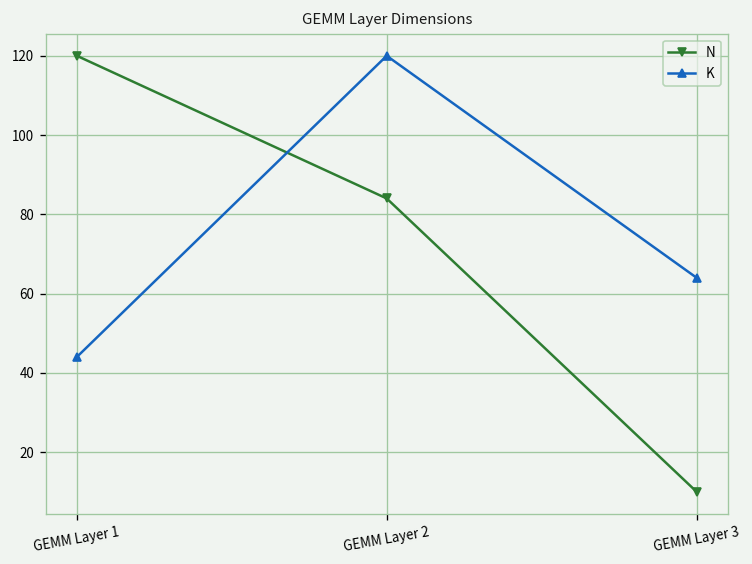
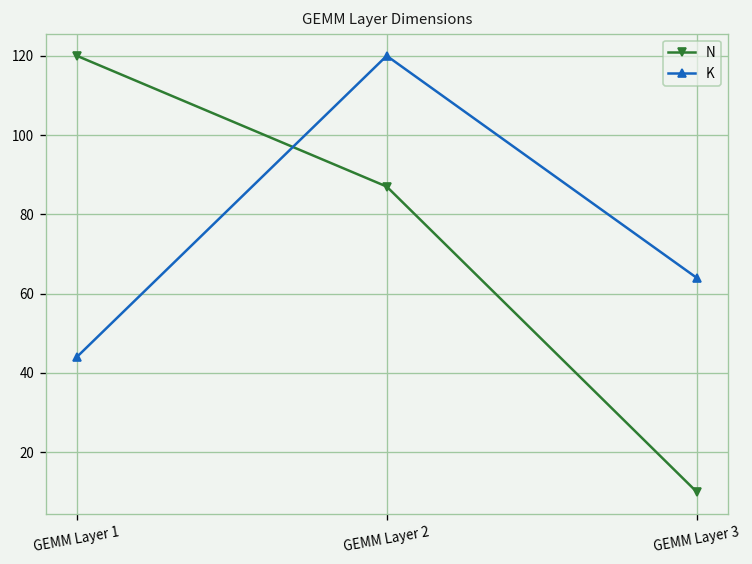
N, GEMM Layer 2: 84 -> 87
